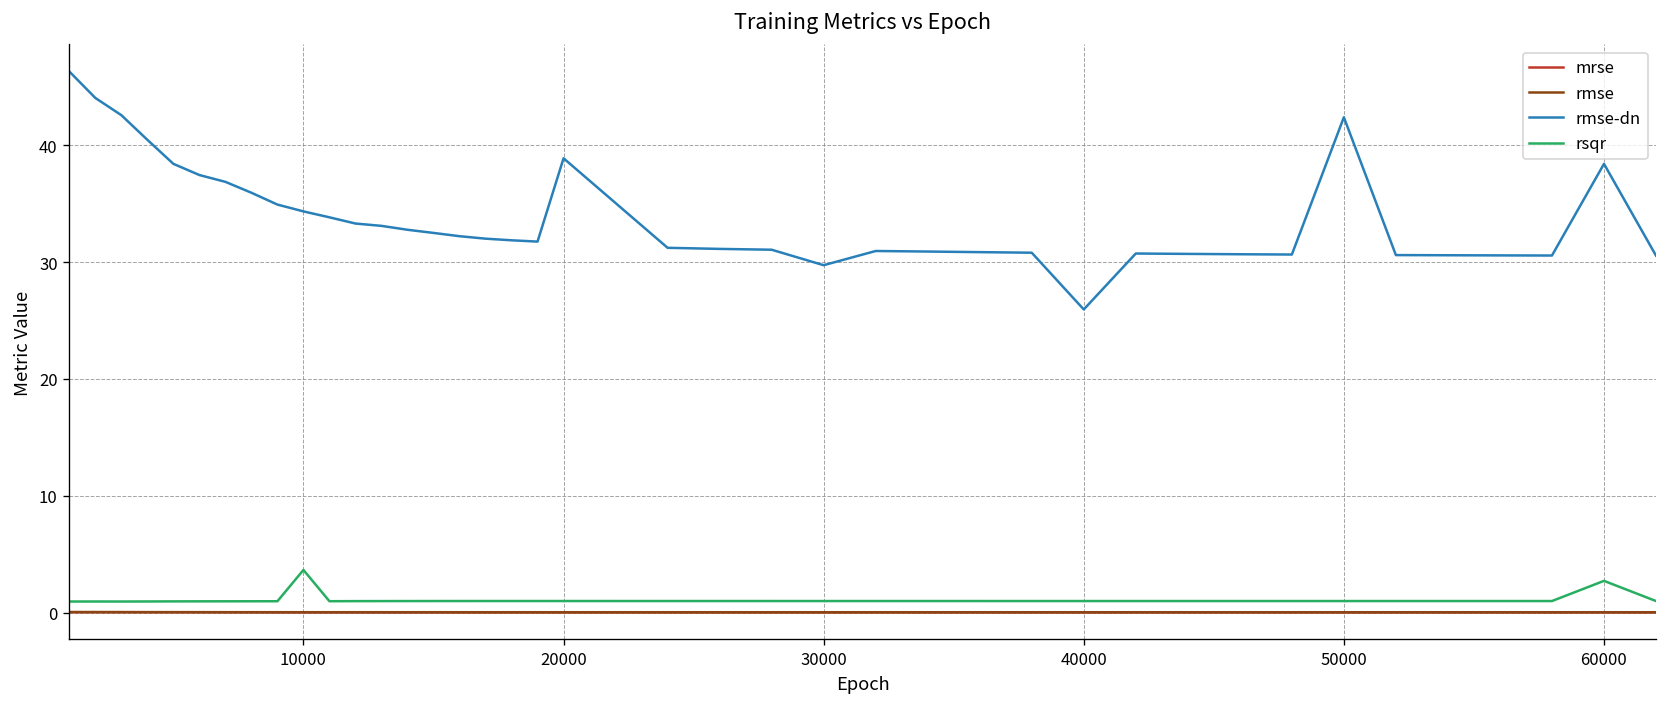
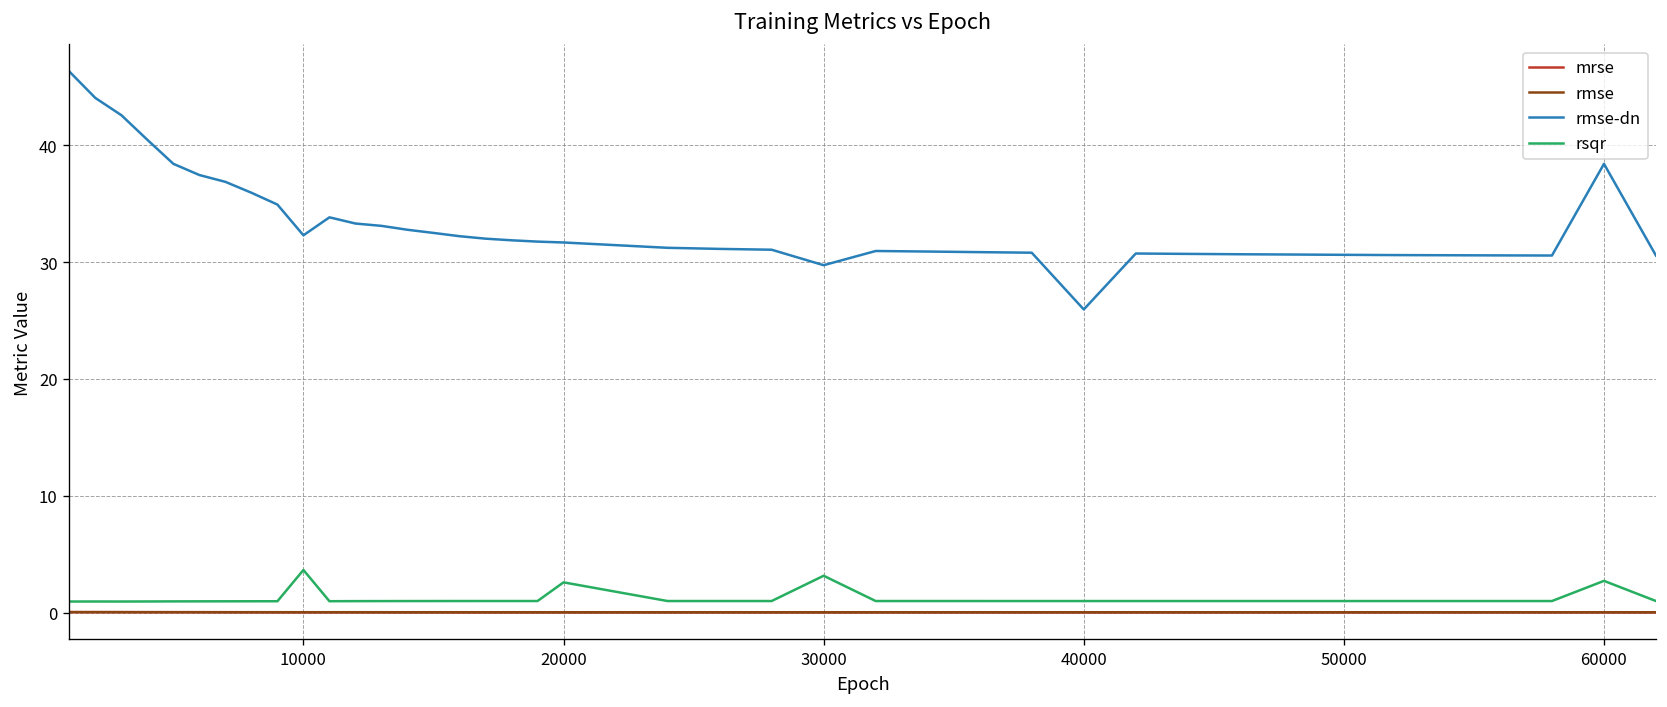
rmse-dn, 10000: 34 -> 32
rmse-dn, 20000: 39 -> 32
rsqr, 20000: 1 -> 3
rsqr, 30000: 1 -> 3
rmse-dn, 50000: 42 -> 31
